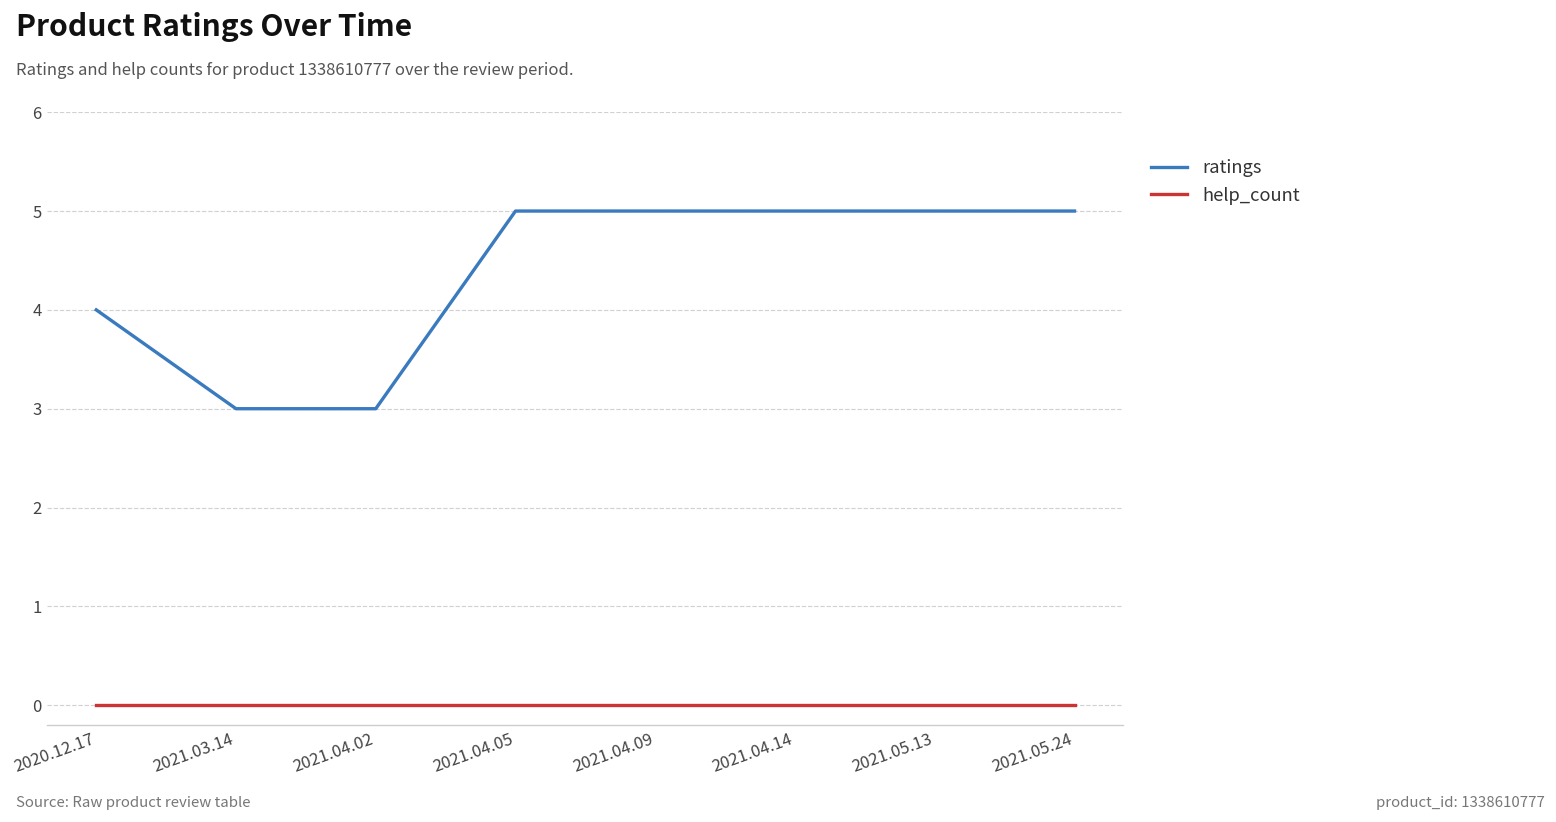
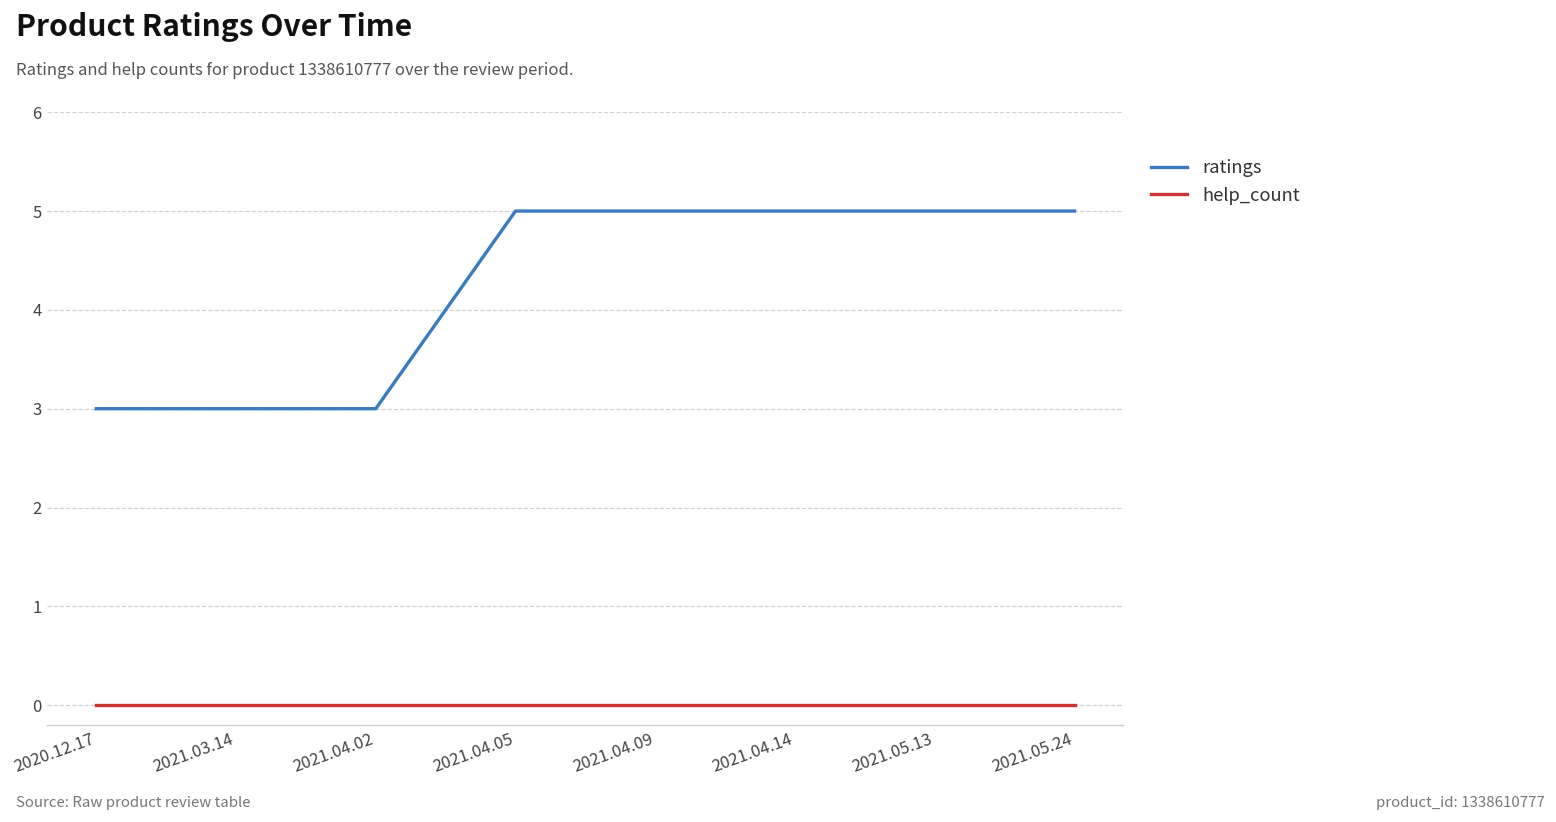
ratings, 2020.12.17: 4 -> 3
